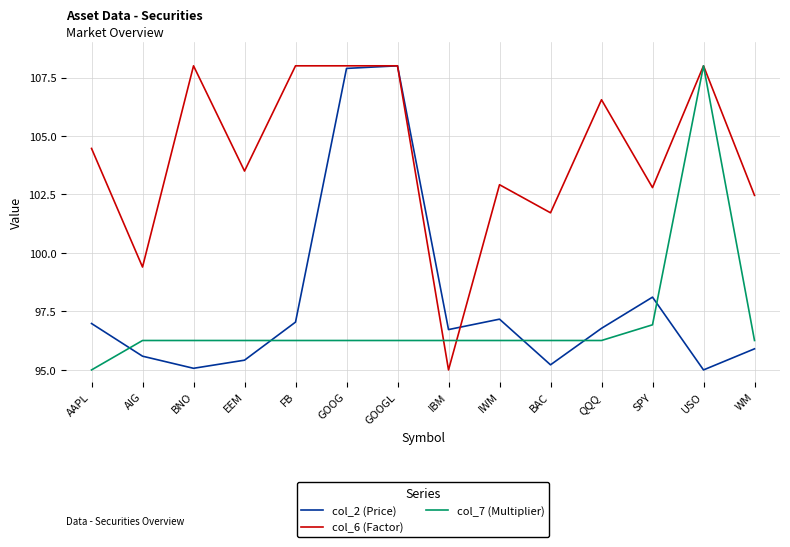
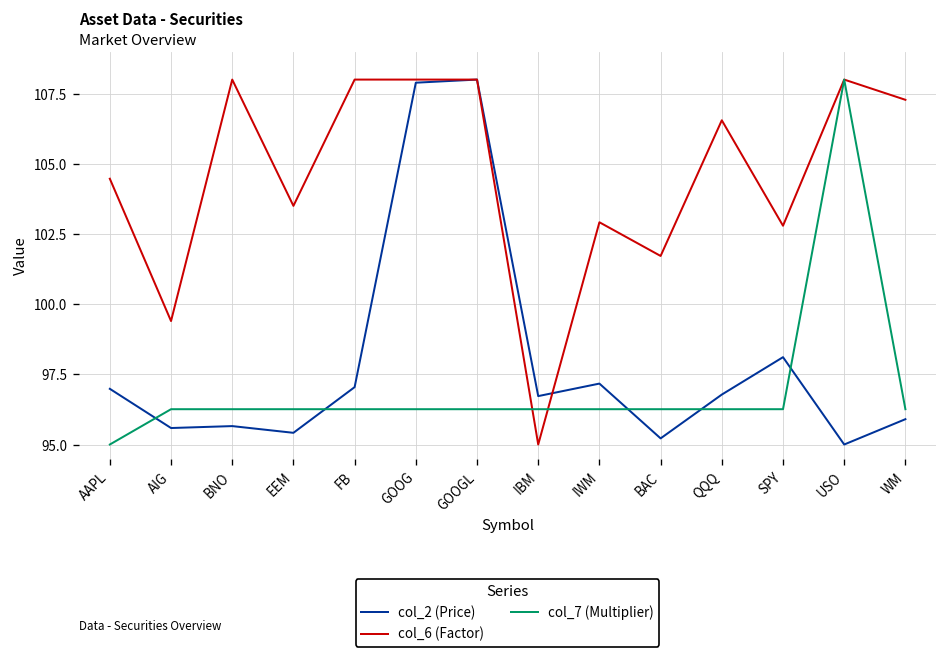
col_2 (Price), BNO: 95.1 -> 95.7
col_7 (Multiplier), SPY: 96.9 -> 96.3
col_6 (Factor), WM: 102.5 -> 107.3
